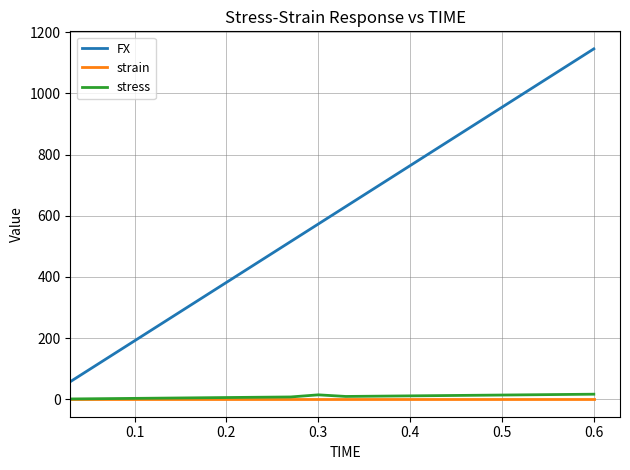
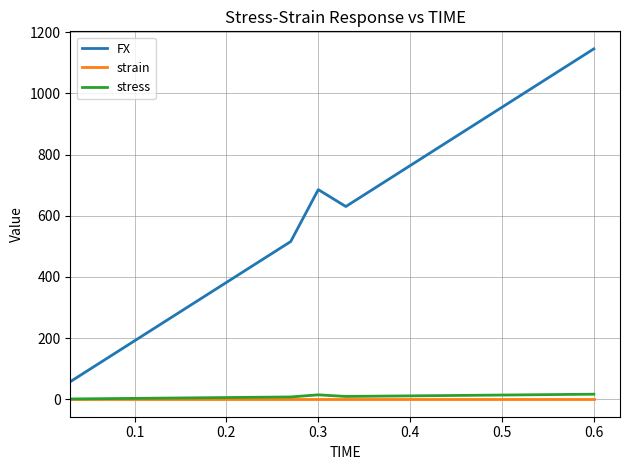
FX, 0.3: 570 -> 690
